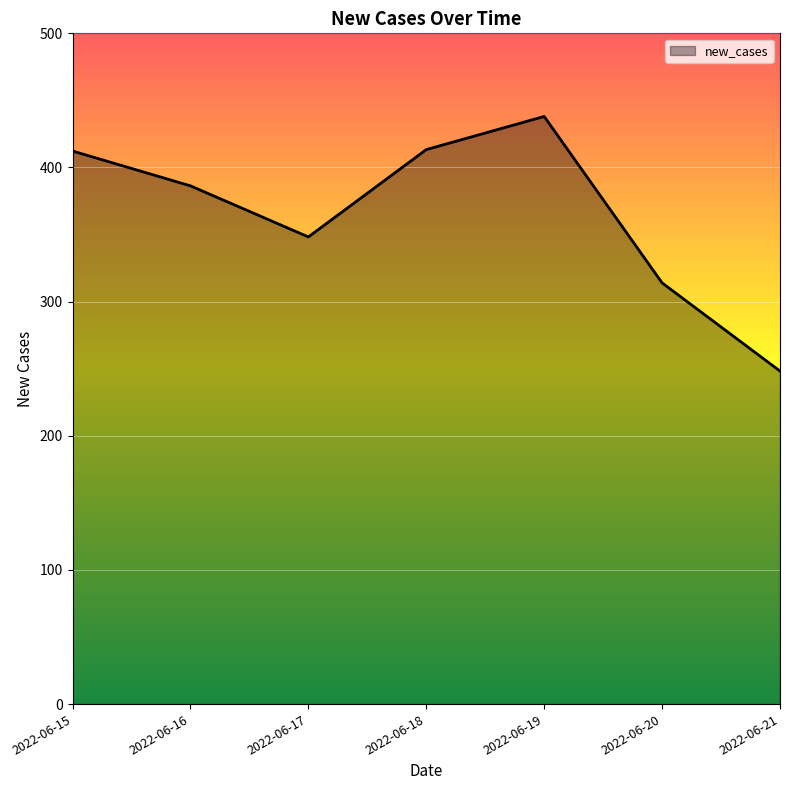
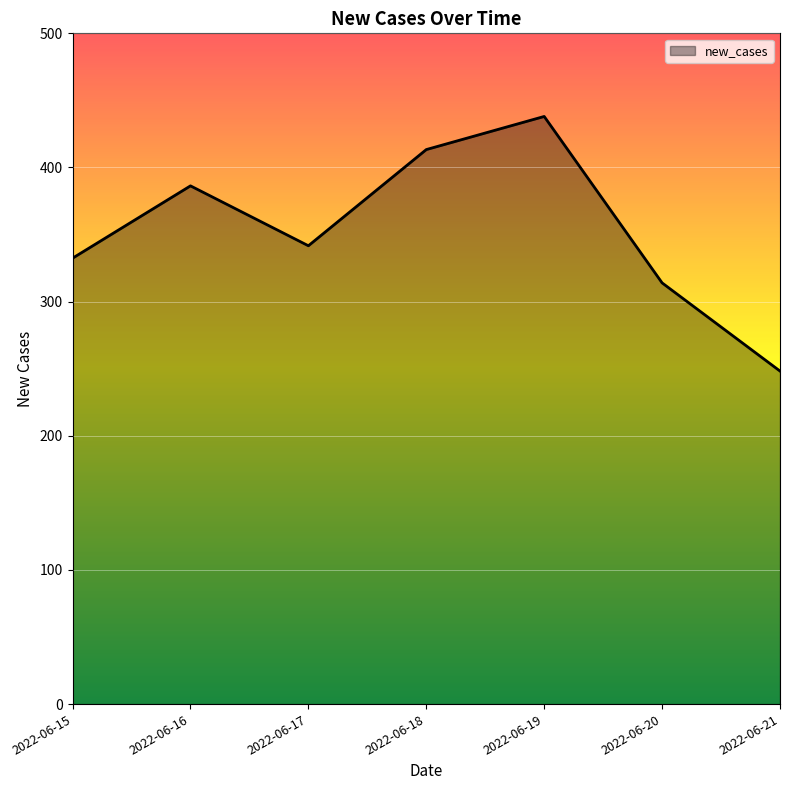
2022-06-15: 412 -> 332
2022-06-17: 348 -> 342
